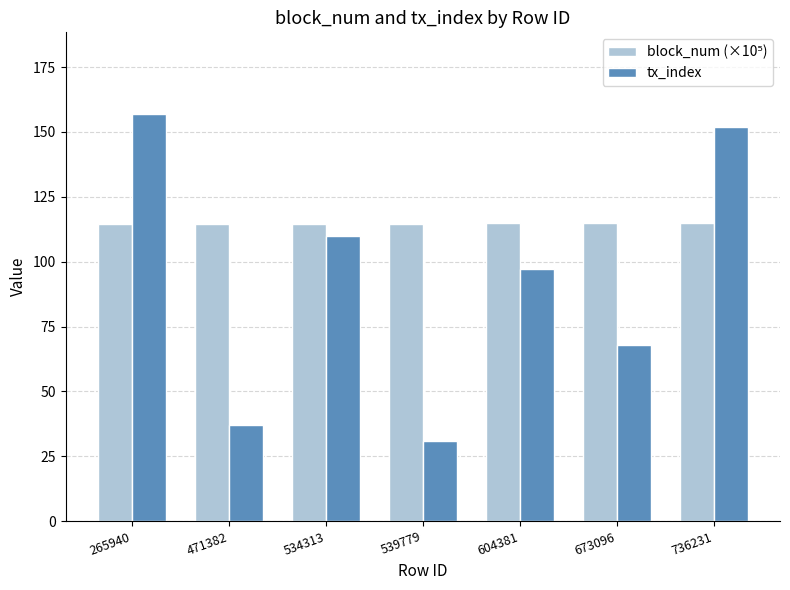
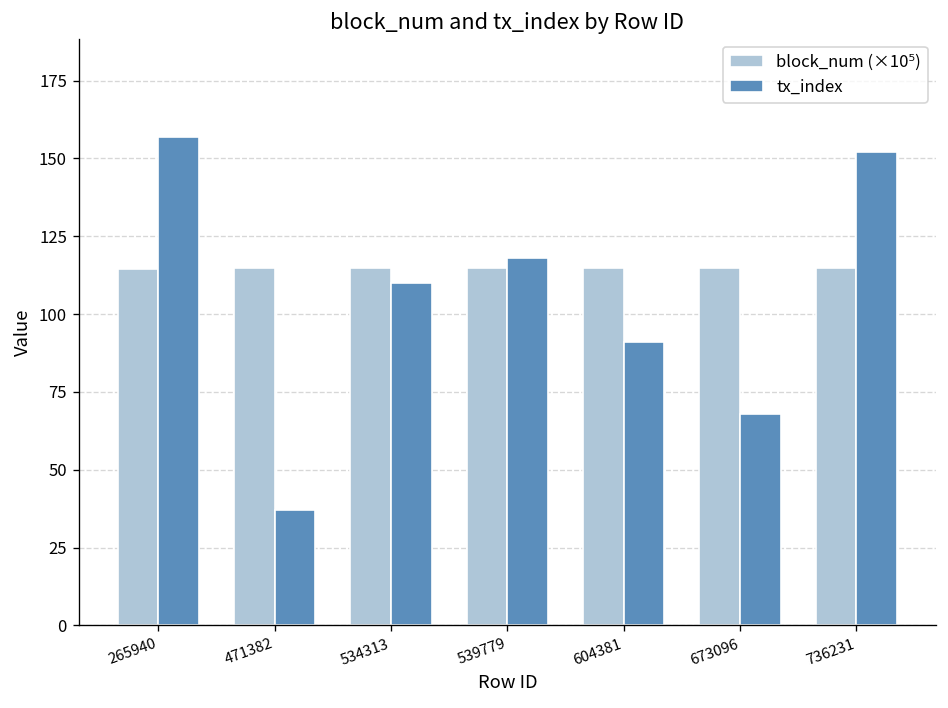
tx_index, 539779: 31 -> 118
tx_index, 604381: 97 -> 91
